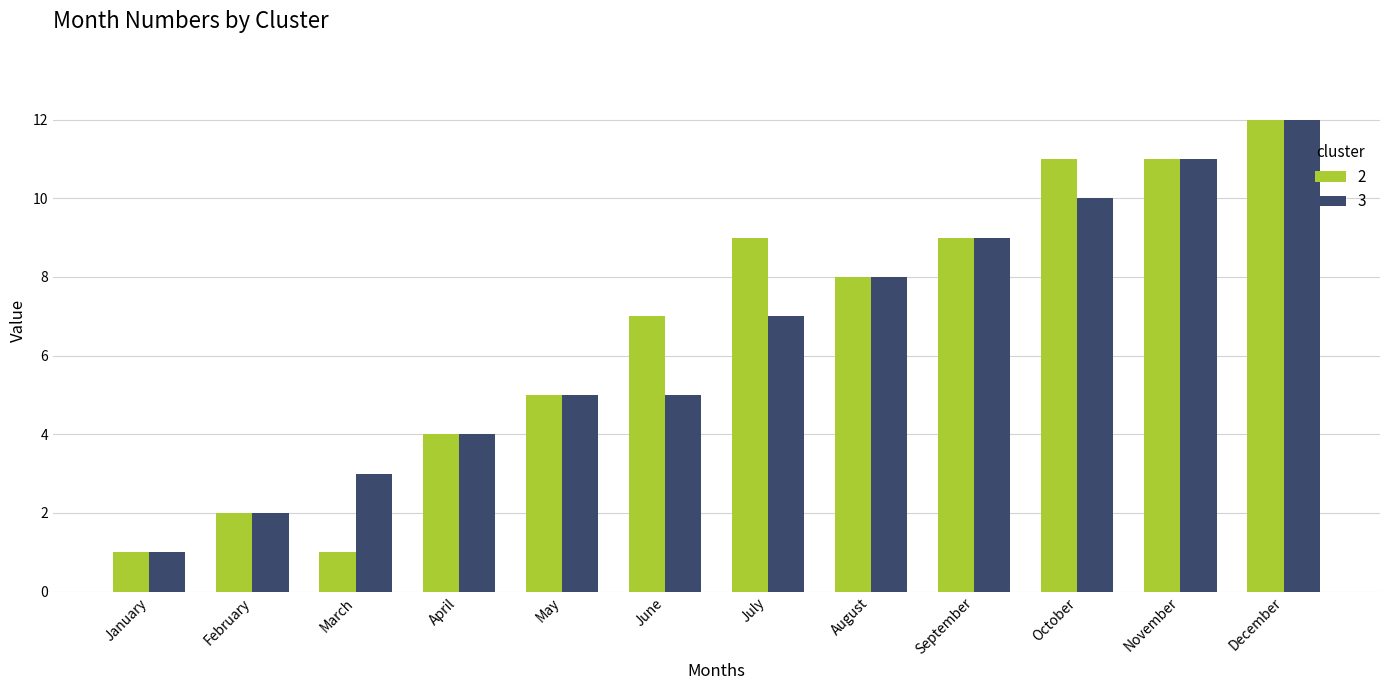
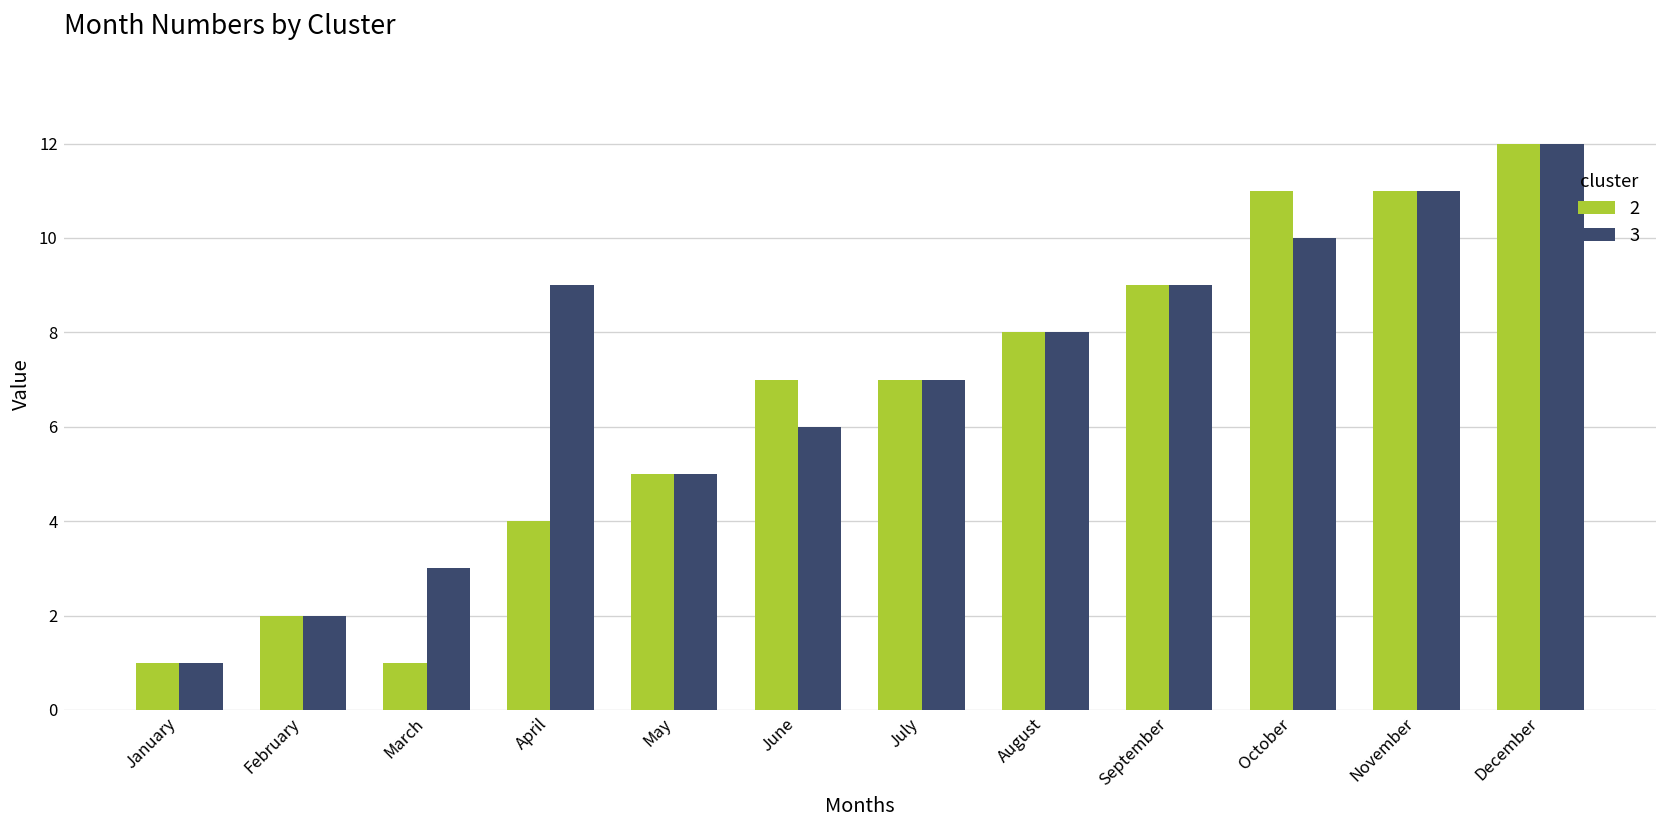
3, April: 4 -> 9
3, June: 5 -> 6
2, July: 9 -> 7
